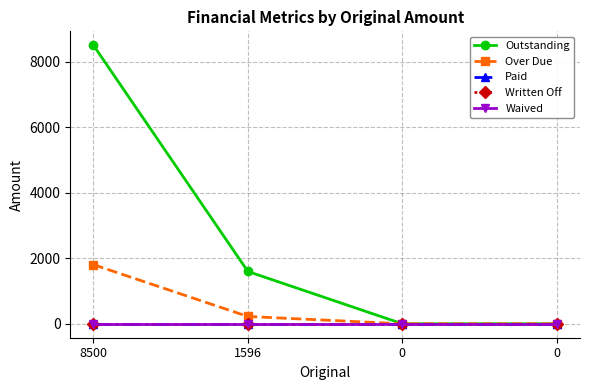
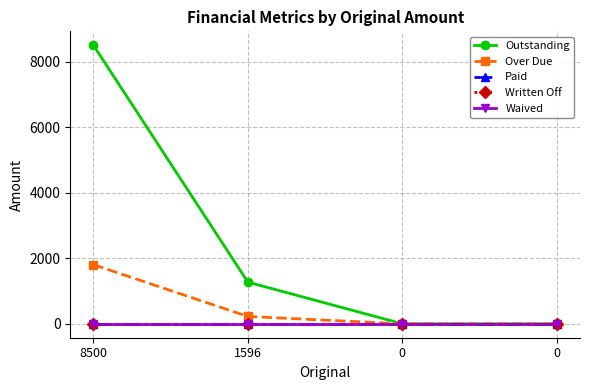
Outstanding, 1596: 1600 -> 1300
